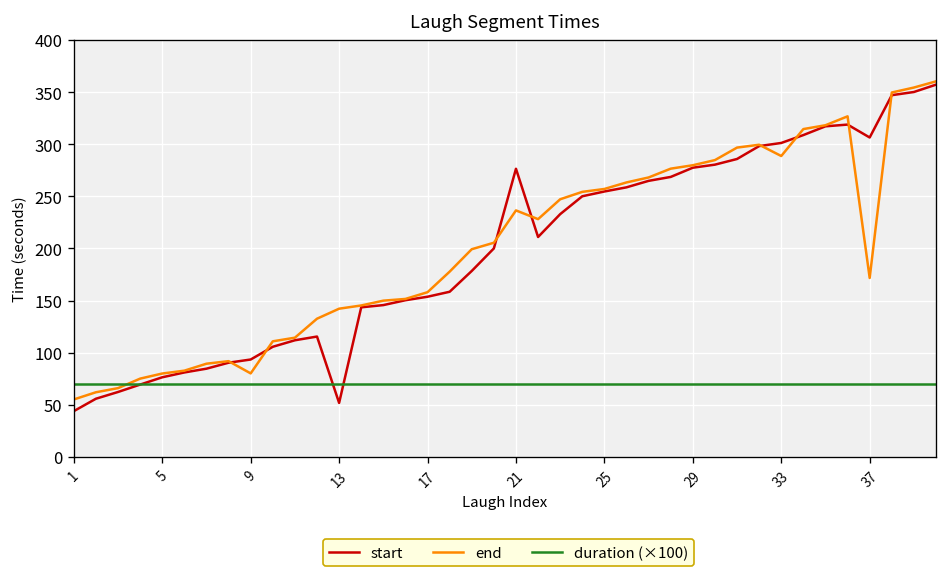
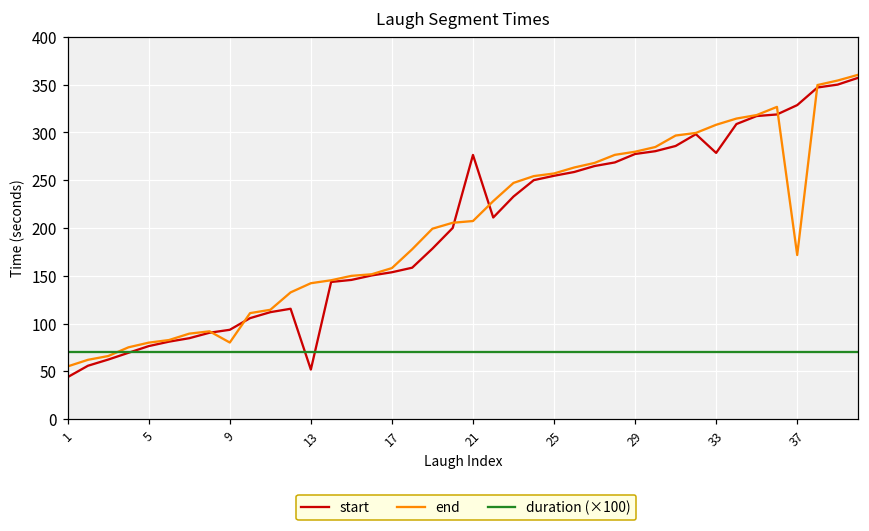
end, 21: 240 -> 210
start, 33: 300 -> 280
end, 33: 290 -> 310
start, 37: 310 -> 330
